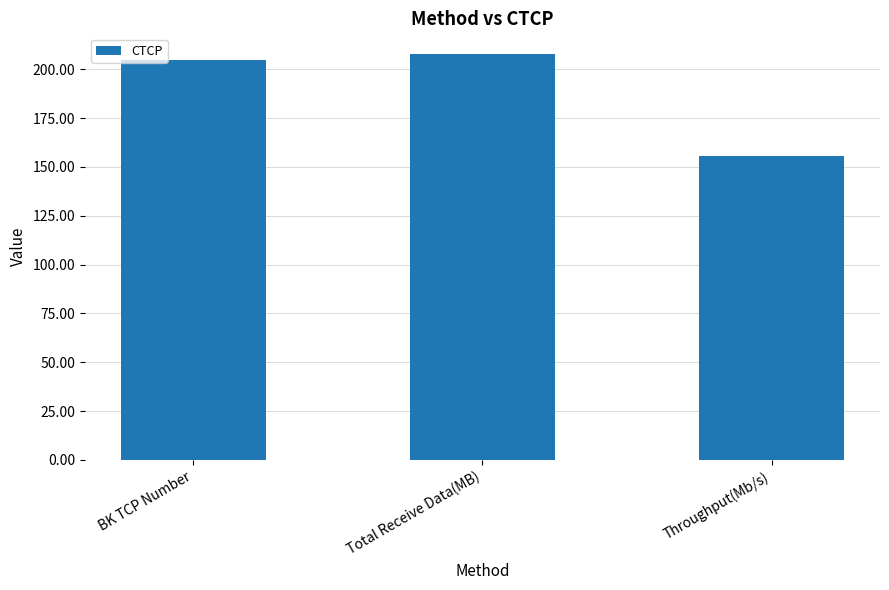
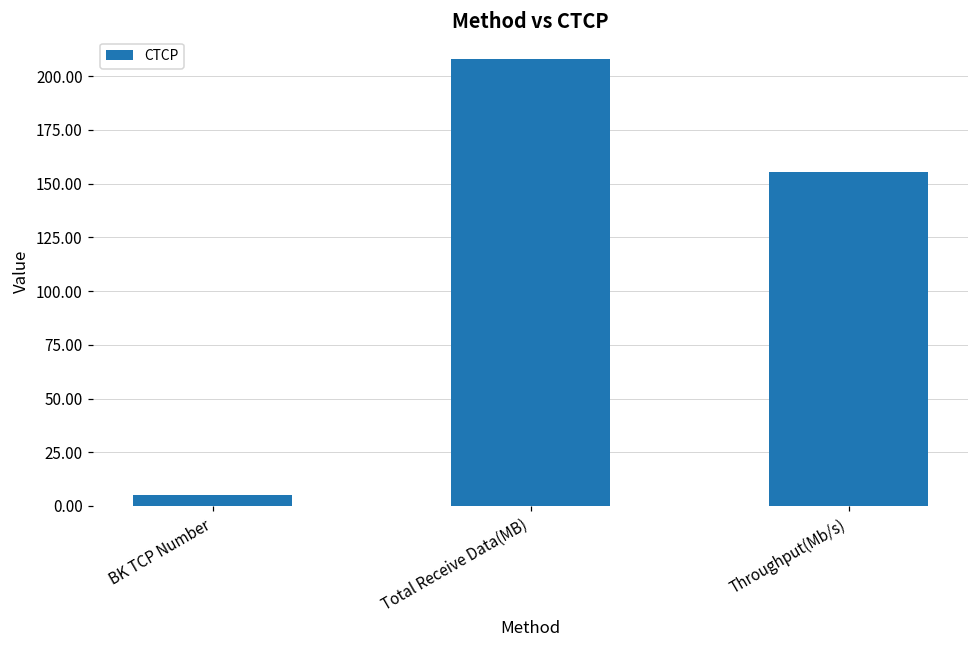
BK TCP Number: 205 -> 5
